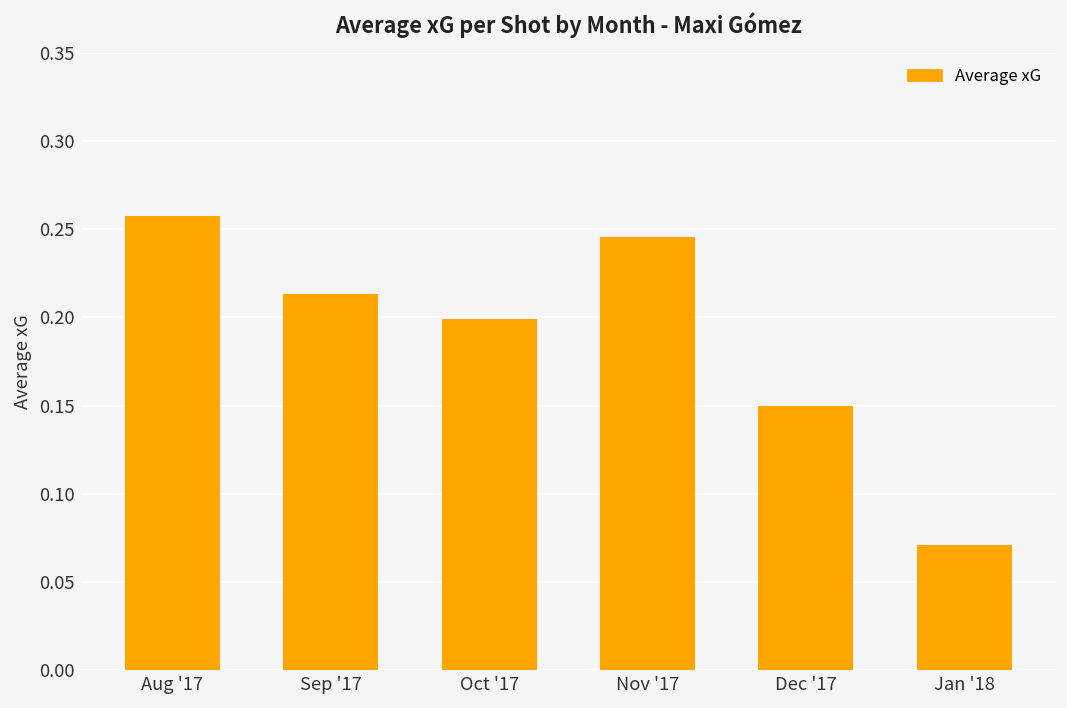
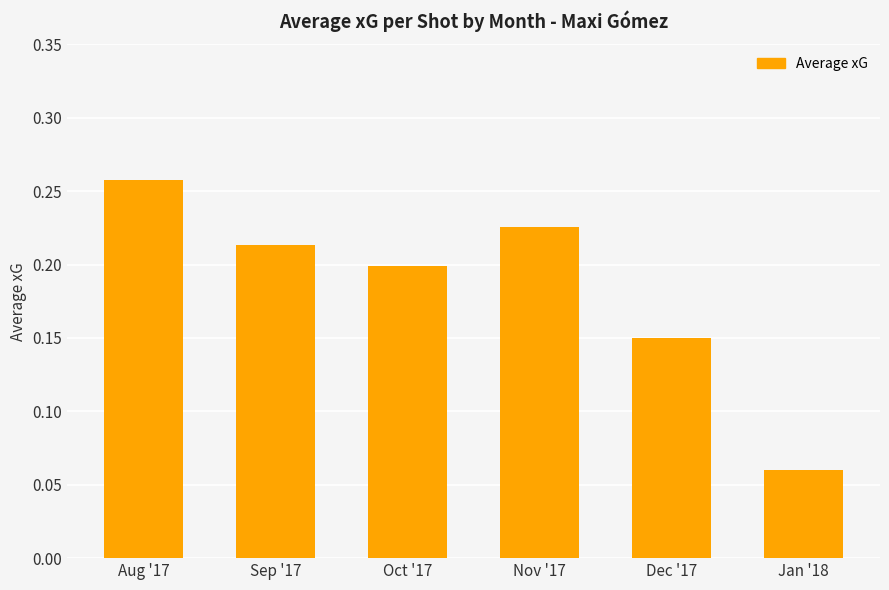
Nov '17: 0.246 -> 0.225
Jan '18: 0.071 -> 0.060
